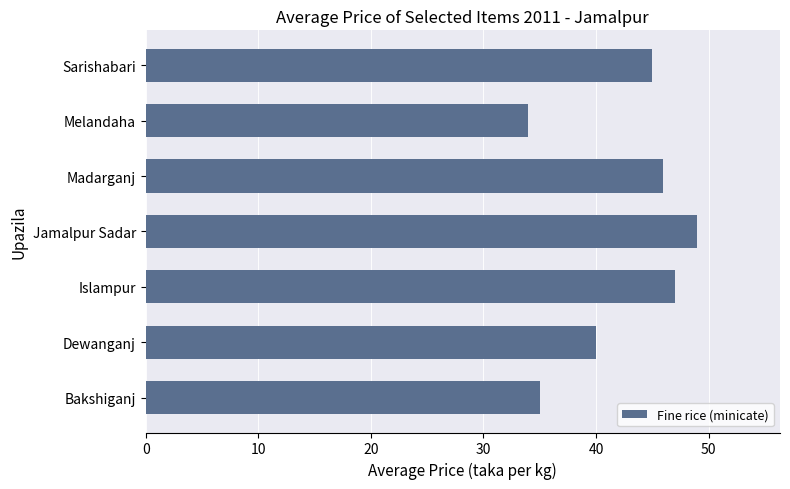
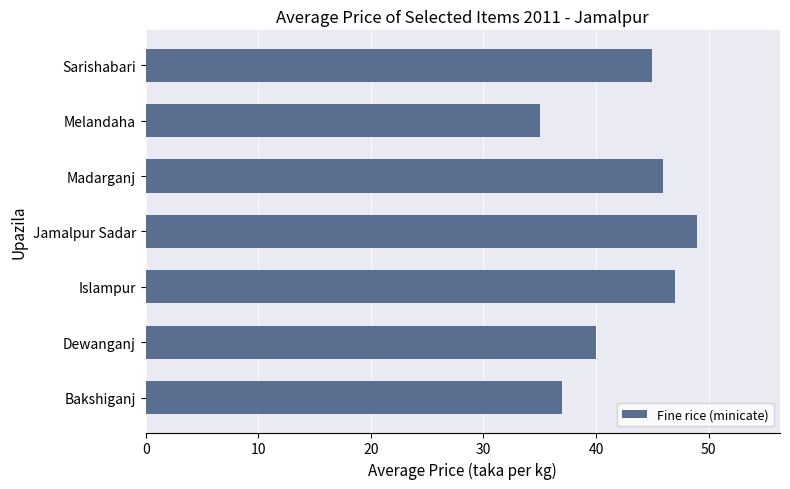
Melandaha: 34 -> 35
Bakshiganj: 35 -> 37
